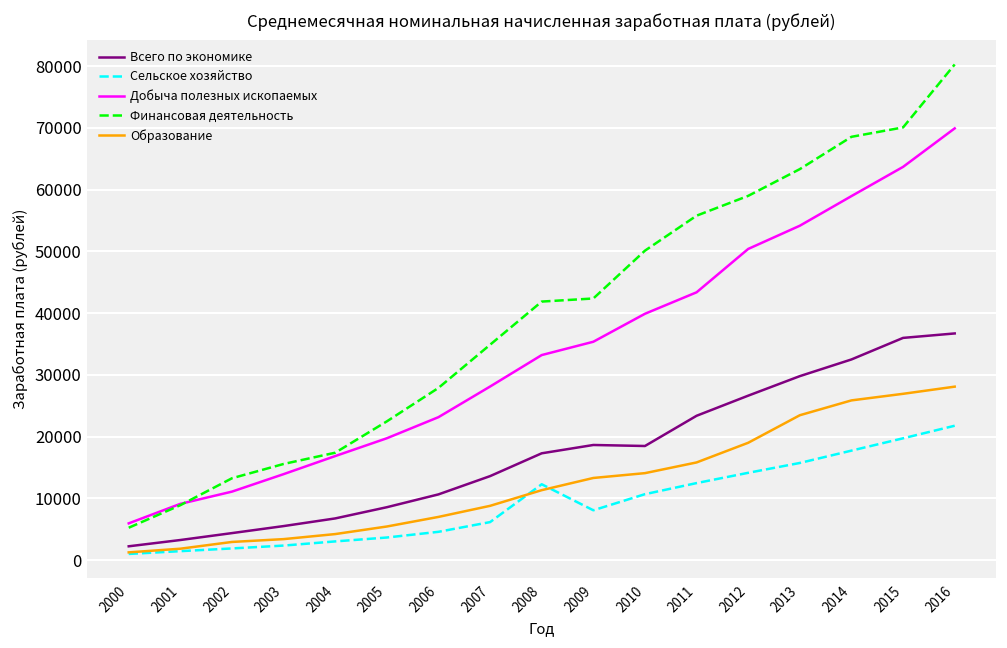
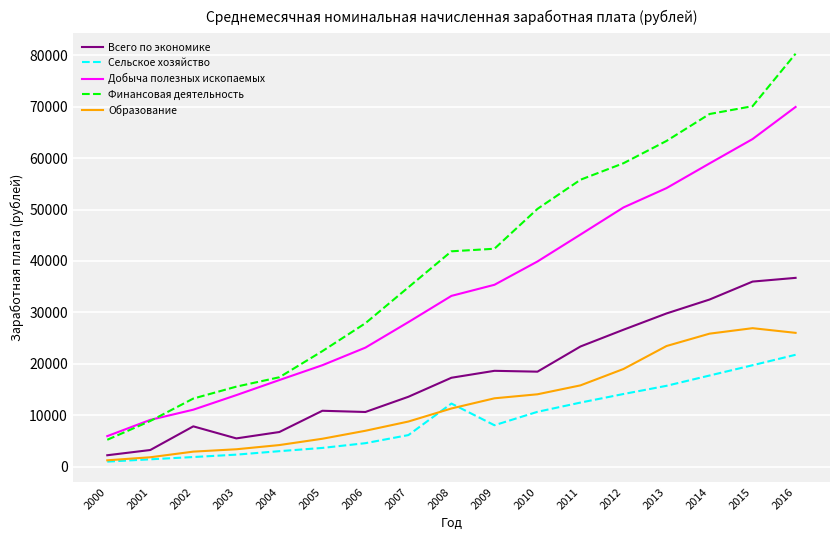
Всего по экономике, 2002: 4000 -> 8000
Всего по экономике, 2005: 9000 -> 11000
Добыча полезных ископаемых, 2011: 43000 -> 45000
Образование, 2016: 28000 -> 26000
